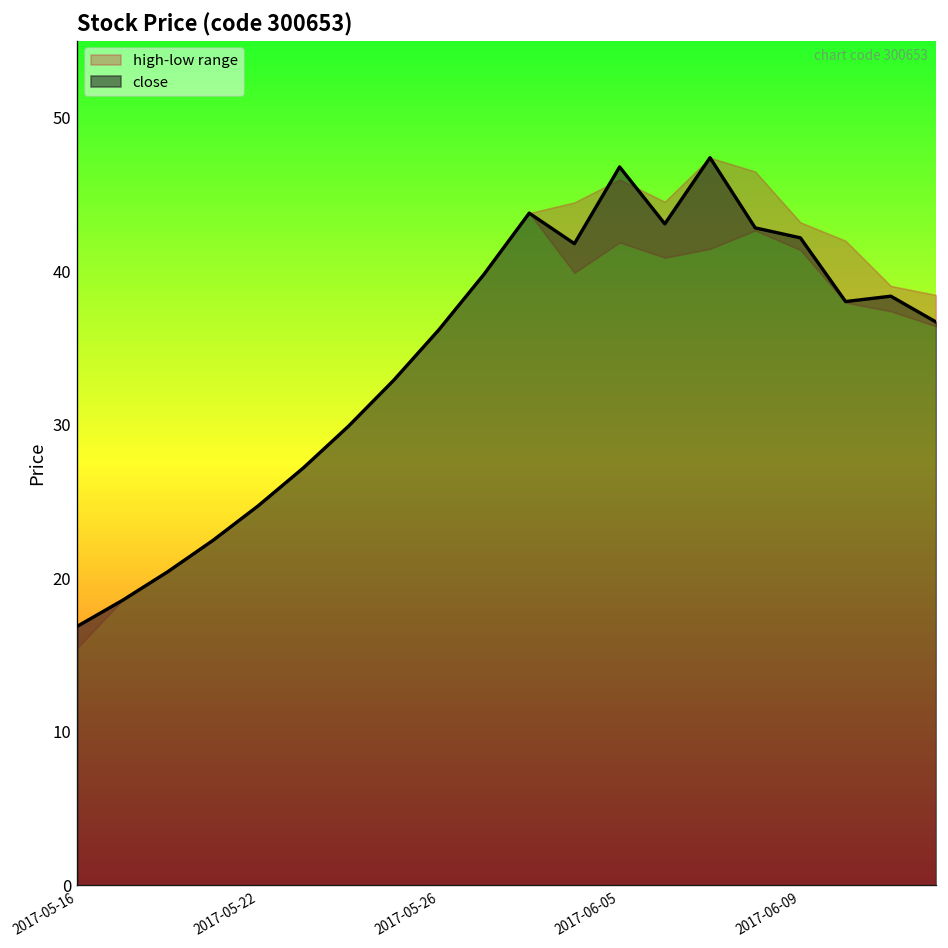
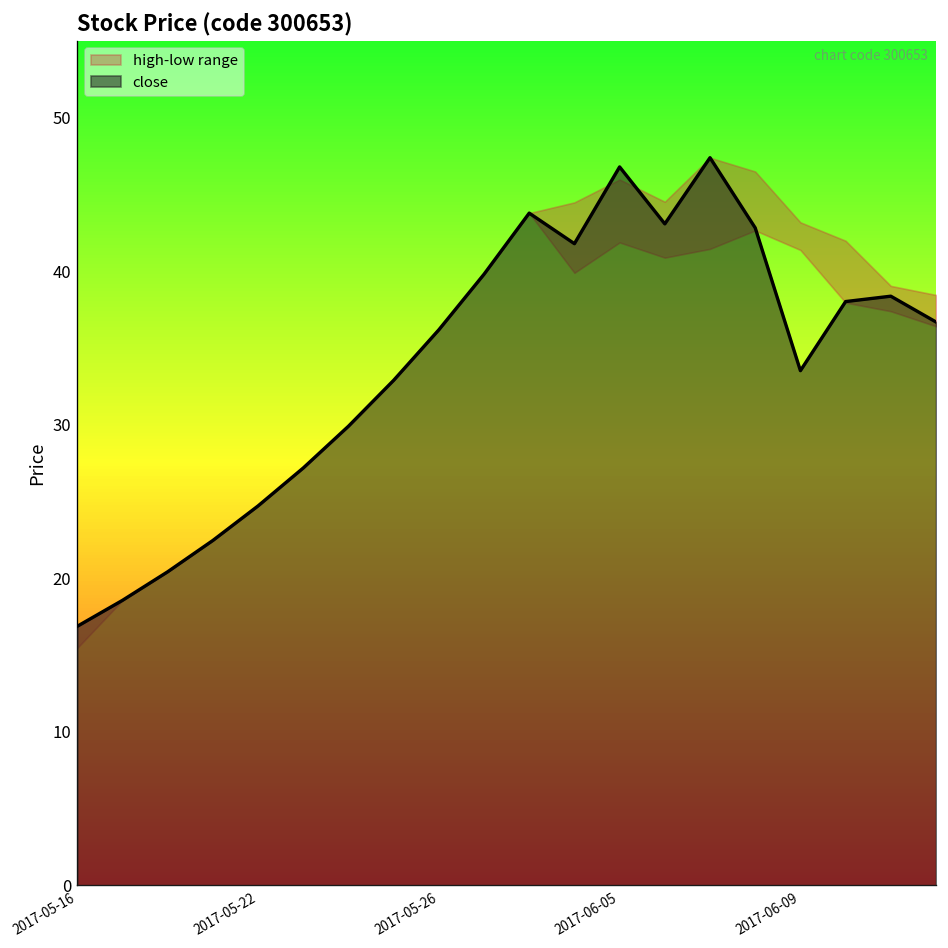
close, 2017-06-09: 42.2 -> 33.5
